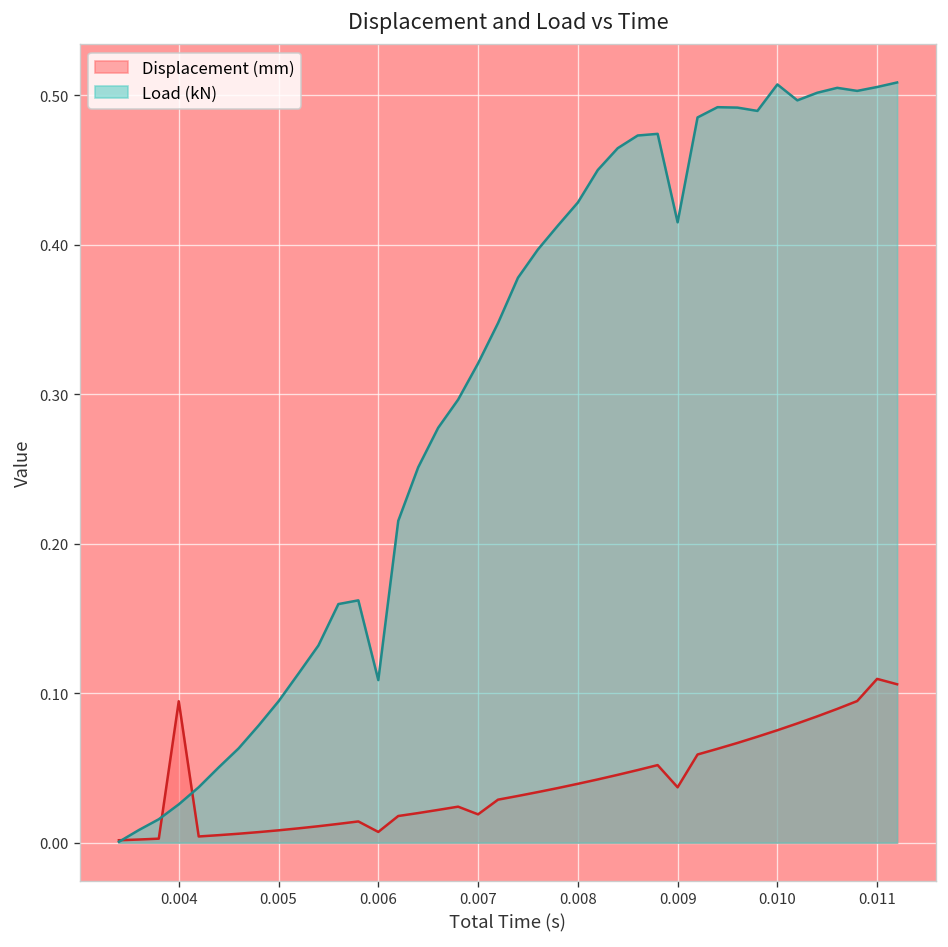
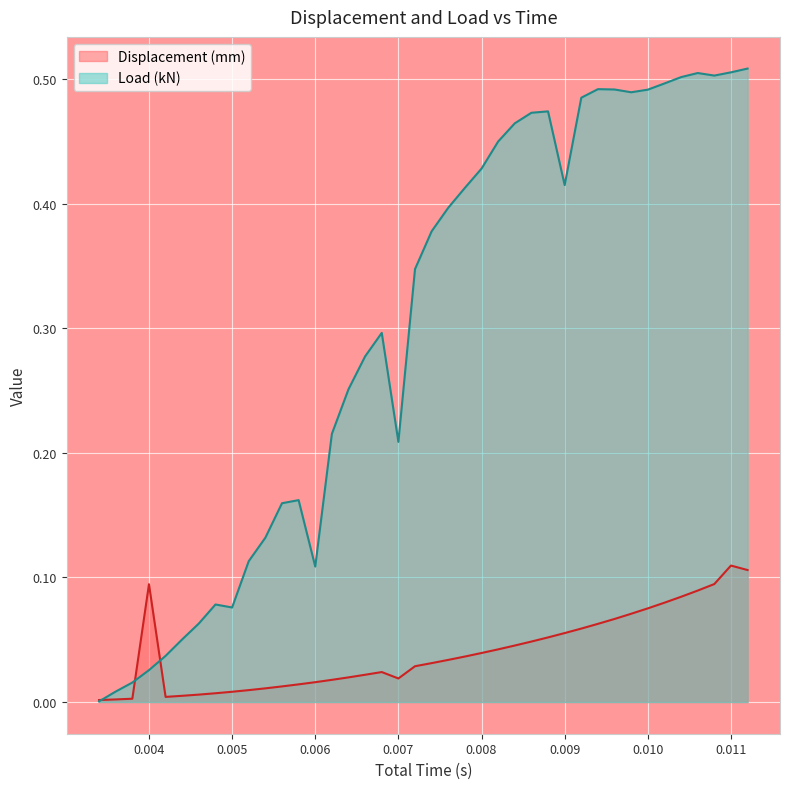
Load (kN), 0.005: 0.095 -> 0.076
Displacement (mm), 0.006: 0.007 -> 0.016
Load (kN), 0.007: 0.321 -> 0.209
Displacement (mm), 0.009: 0.037 -> 0.055
Load (kN), 0.010: 0.507 -> 0.492
